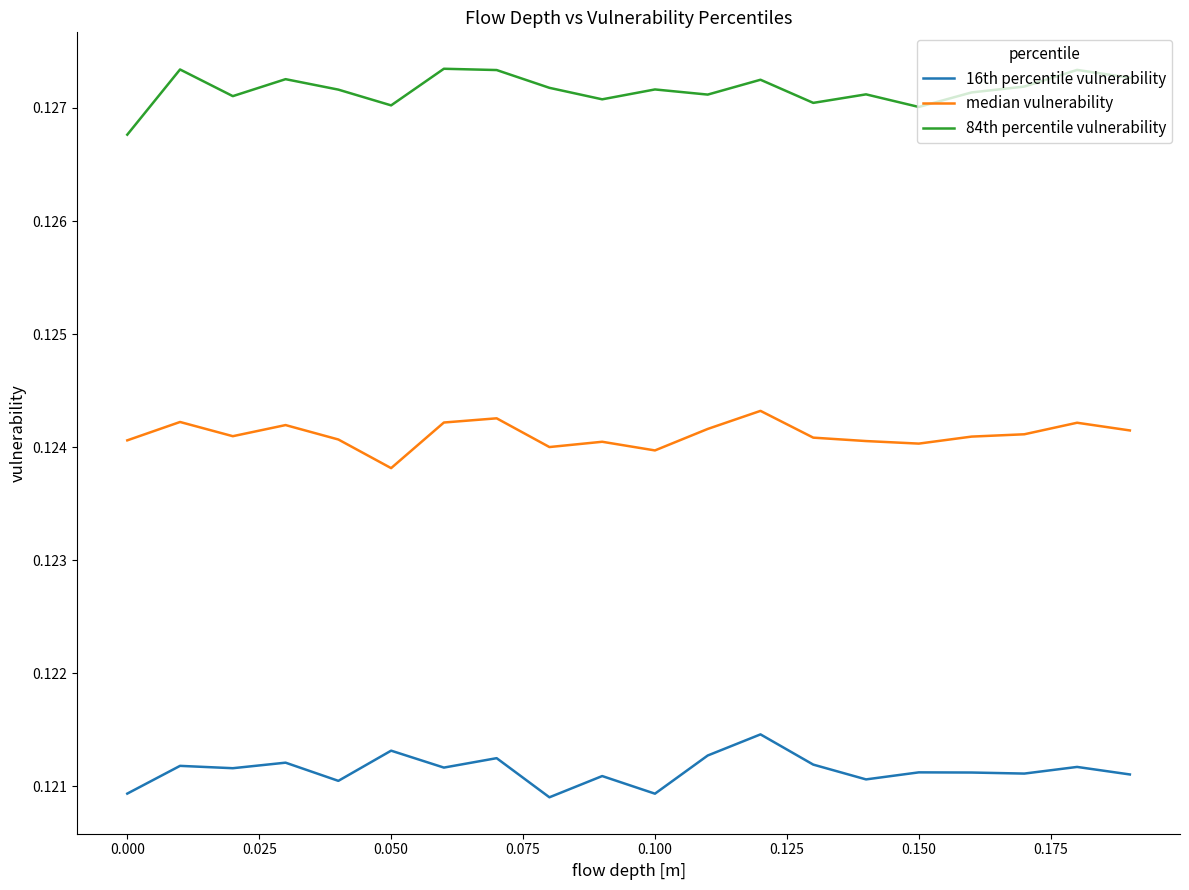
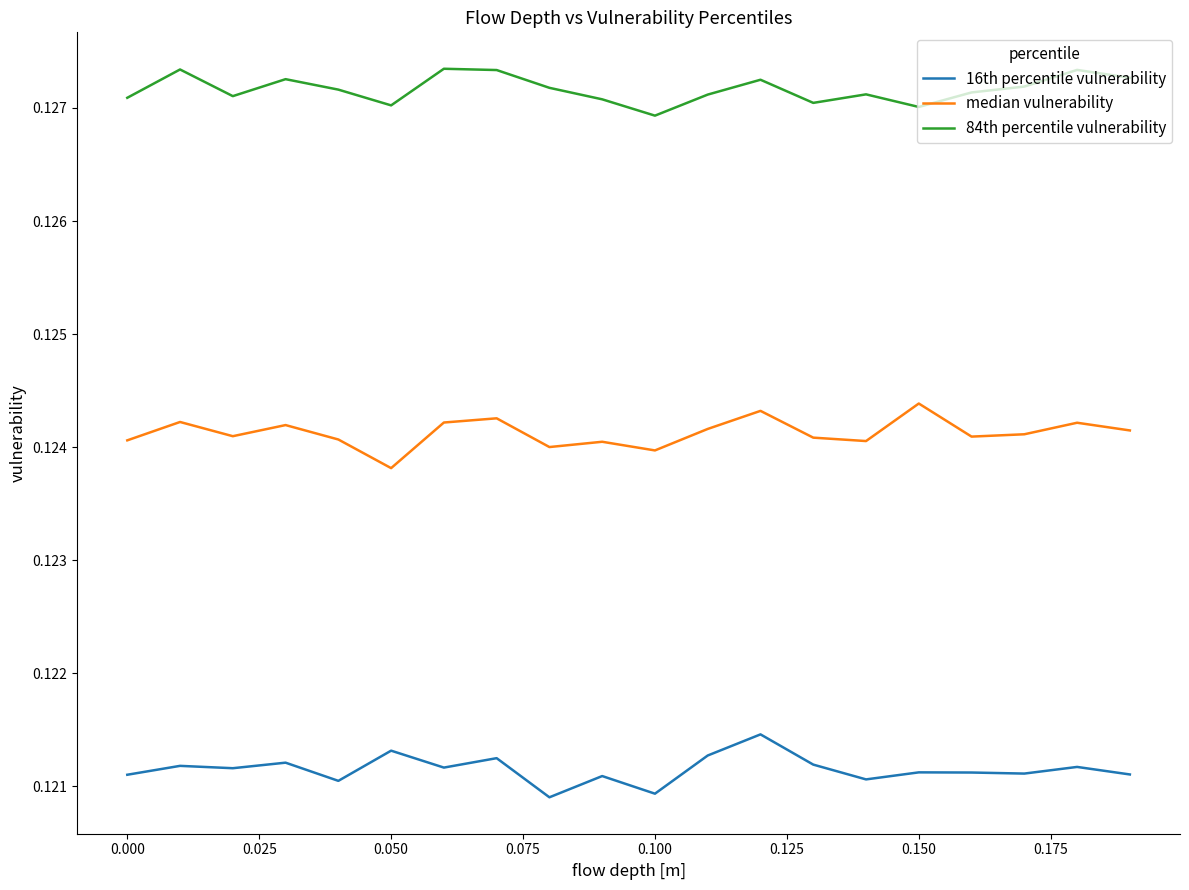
16th percentile vulnerability, 0.000: 0.12094 -> 0.12110
84th percentile vulnerability, 0.000: 0.12676 -> 0.12709
84th percentile vulnerability, 0.100: 0.12716 -> 0.12693
median vulnerability, 0.150: 0.12403 -> 0.12439
